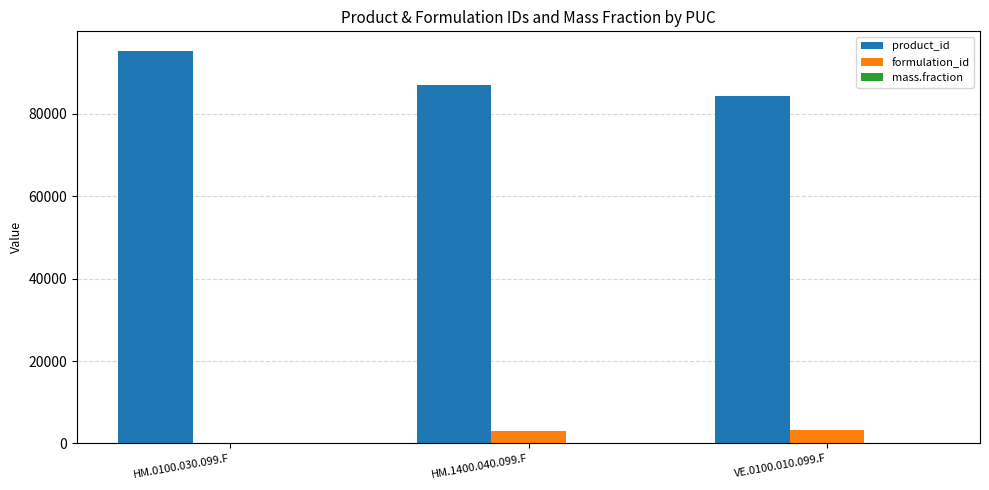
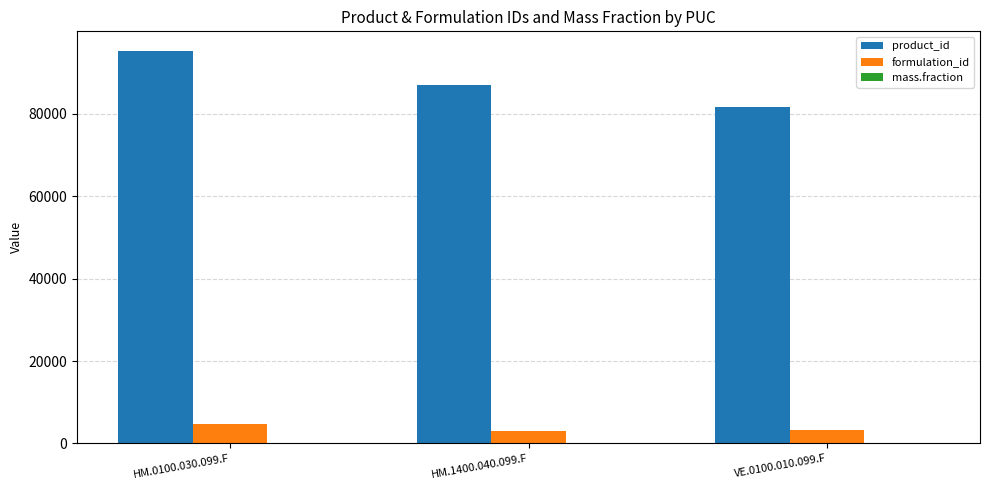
formulation_id, HM.0100.030.099.F: 0 -> 5000
product_id, VE.0100.010.099.F: 84000 -> 82000
